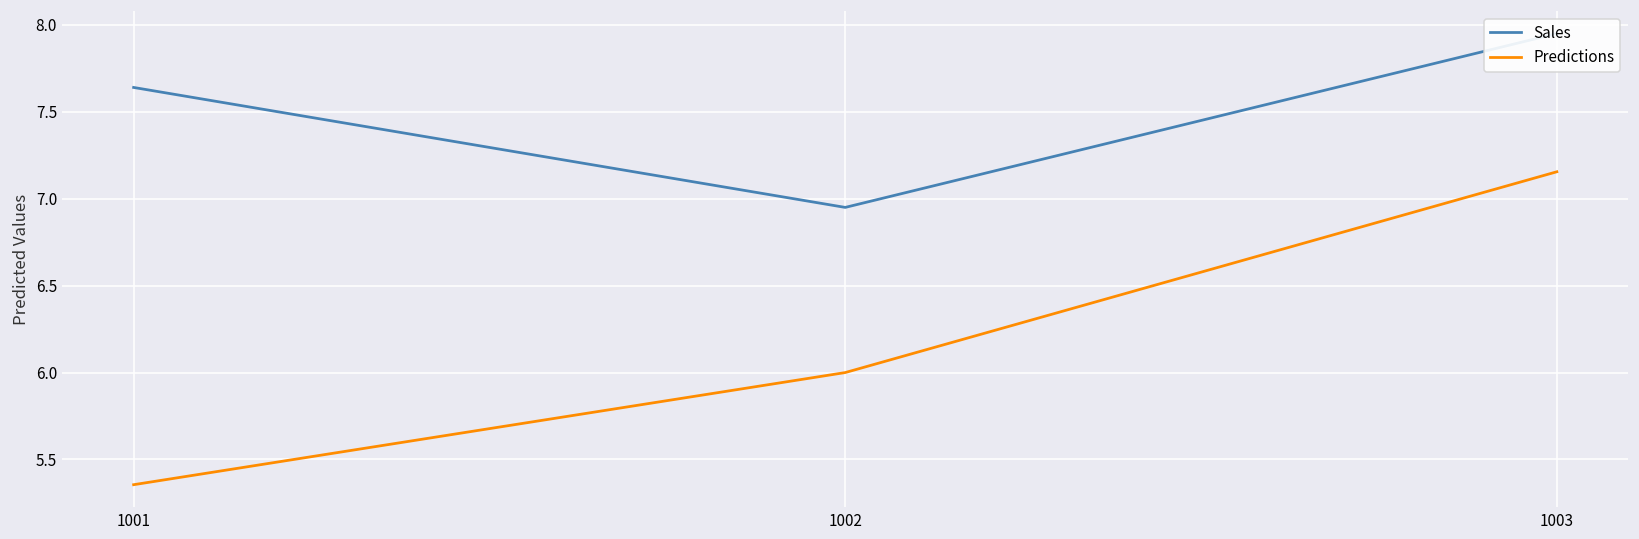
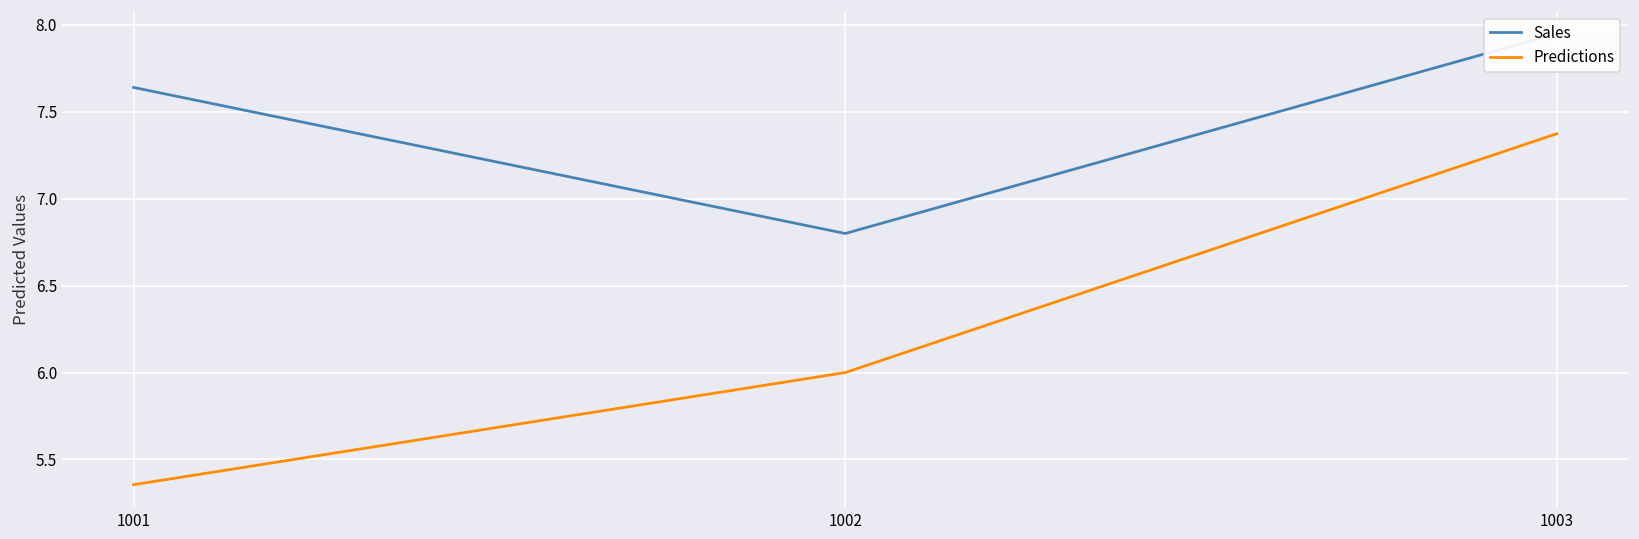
Sales, 1002: 6.95 -> 6.80
Predictions, 1003: 7.16 -> 7.37
